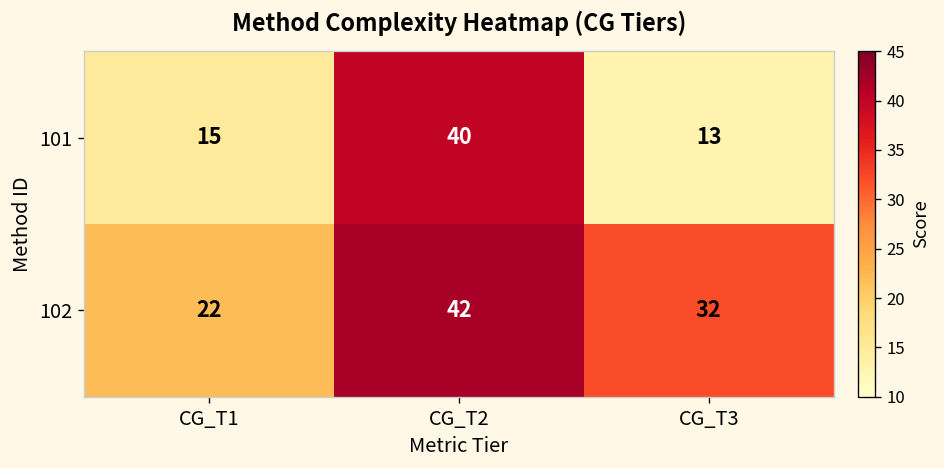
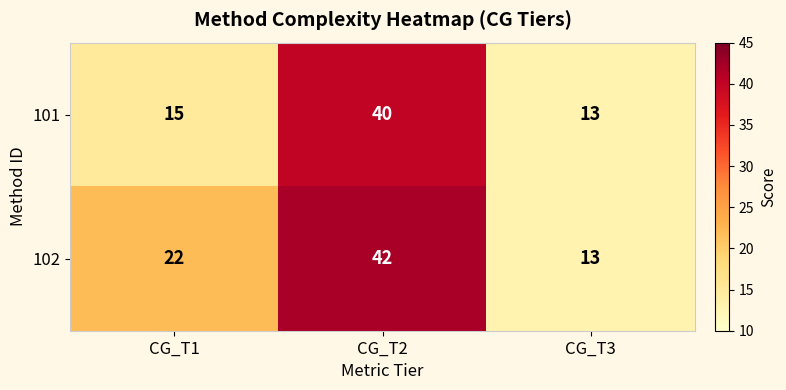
102, CG_T3: 32 -> 13
